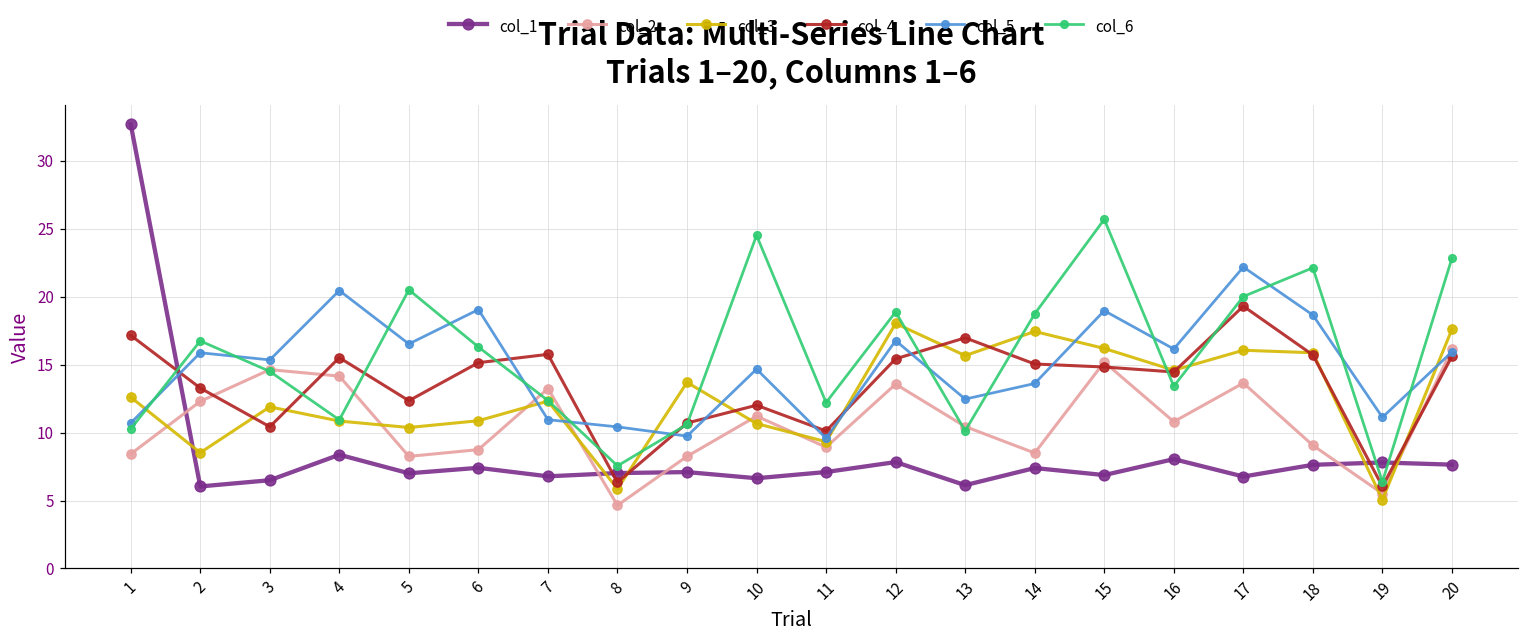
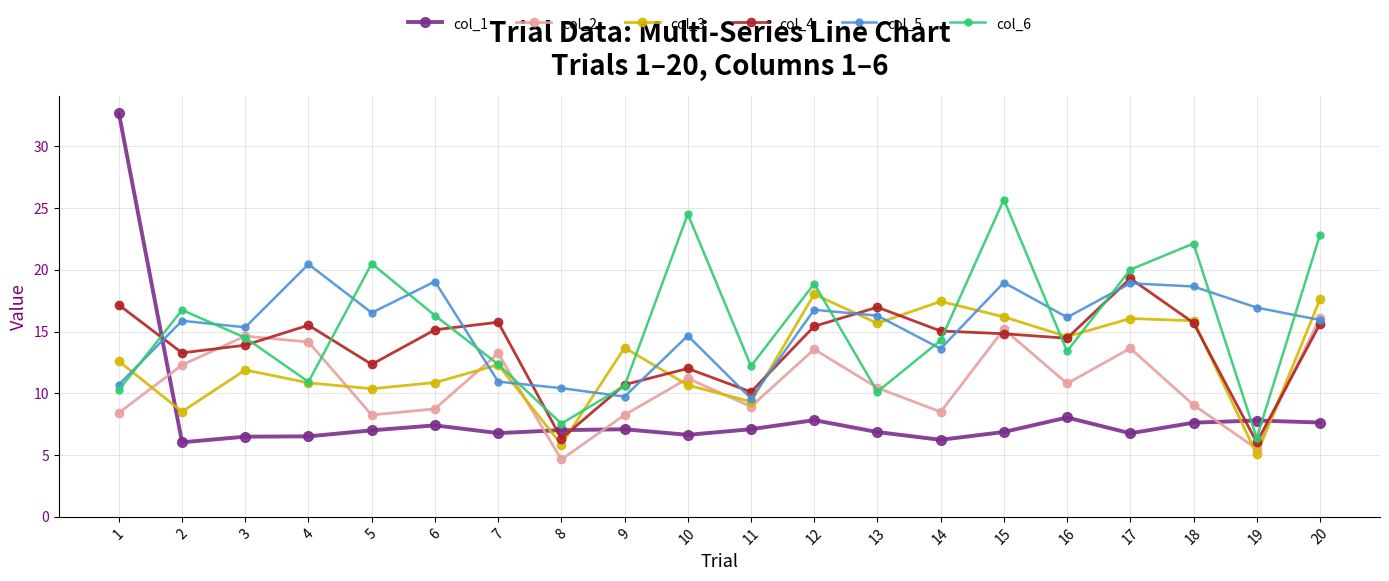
col_4, 3: 10.4 -> 13.9
col_1, 4: 8.4 -> 6.5
col_1, 13: 6.1 -> 6.9
col_5, 13: 12.5 -> 16.3
col_1, 14: 7.4 -> 6.2
col_6, 14: 18.7 -> 14.3
col_5, 17: 22.2 -> 18.9
col_5, 19: 11.1 -> 16.9
